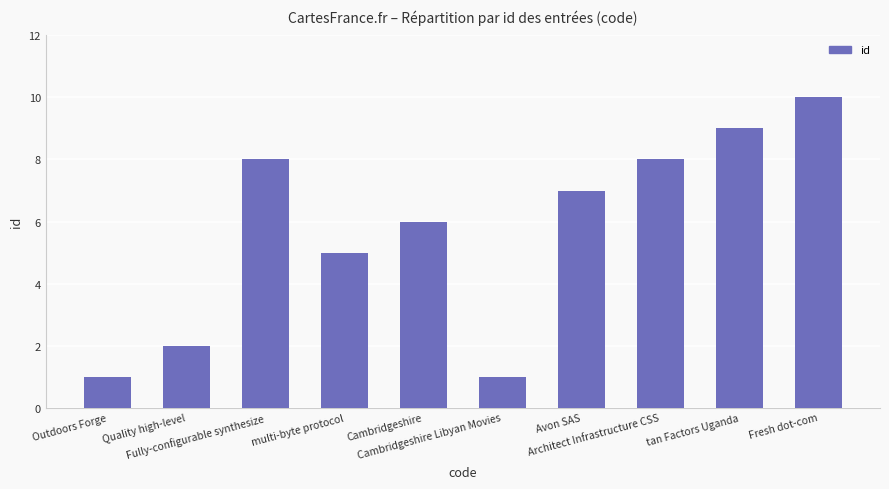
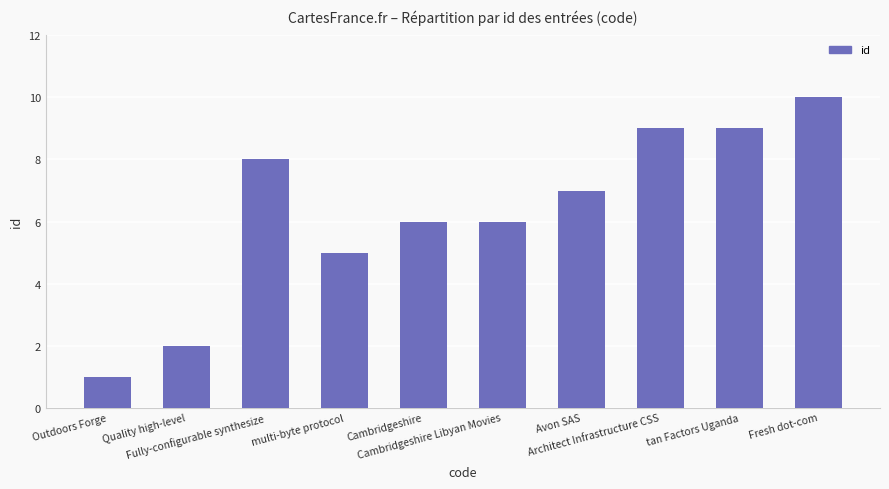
Cambridgeshire Libyan Movies: 1 -> 6
Architect Infrastructure CSS: 8 -> 9
